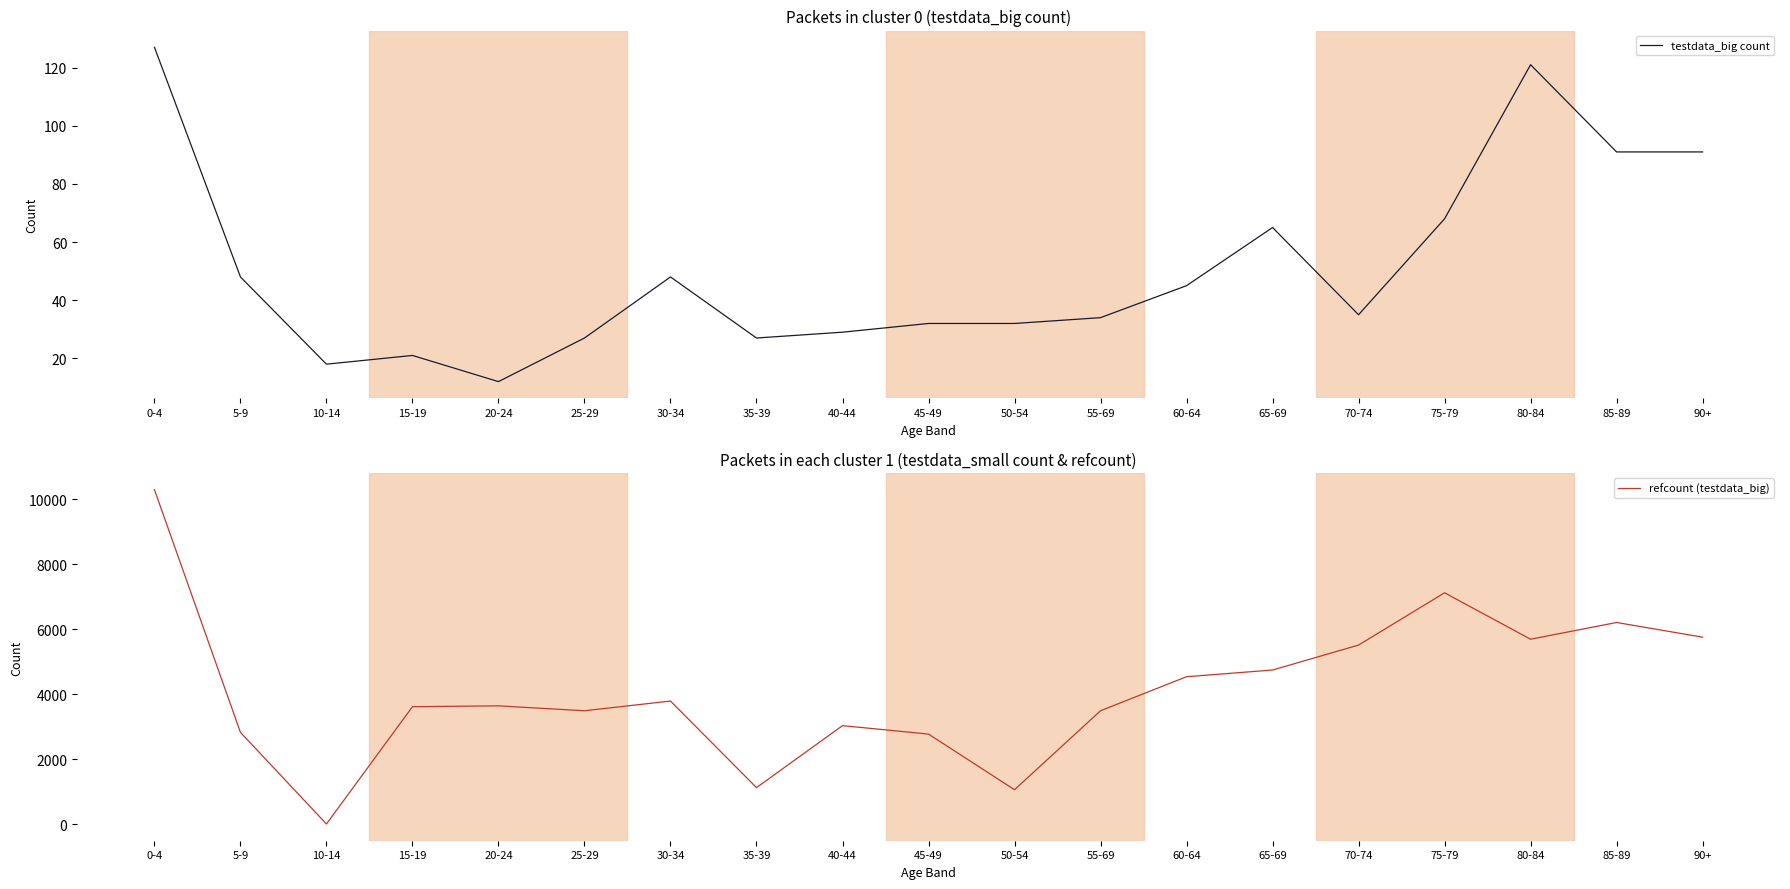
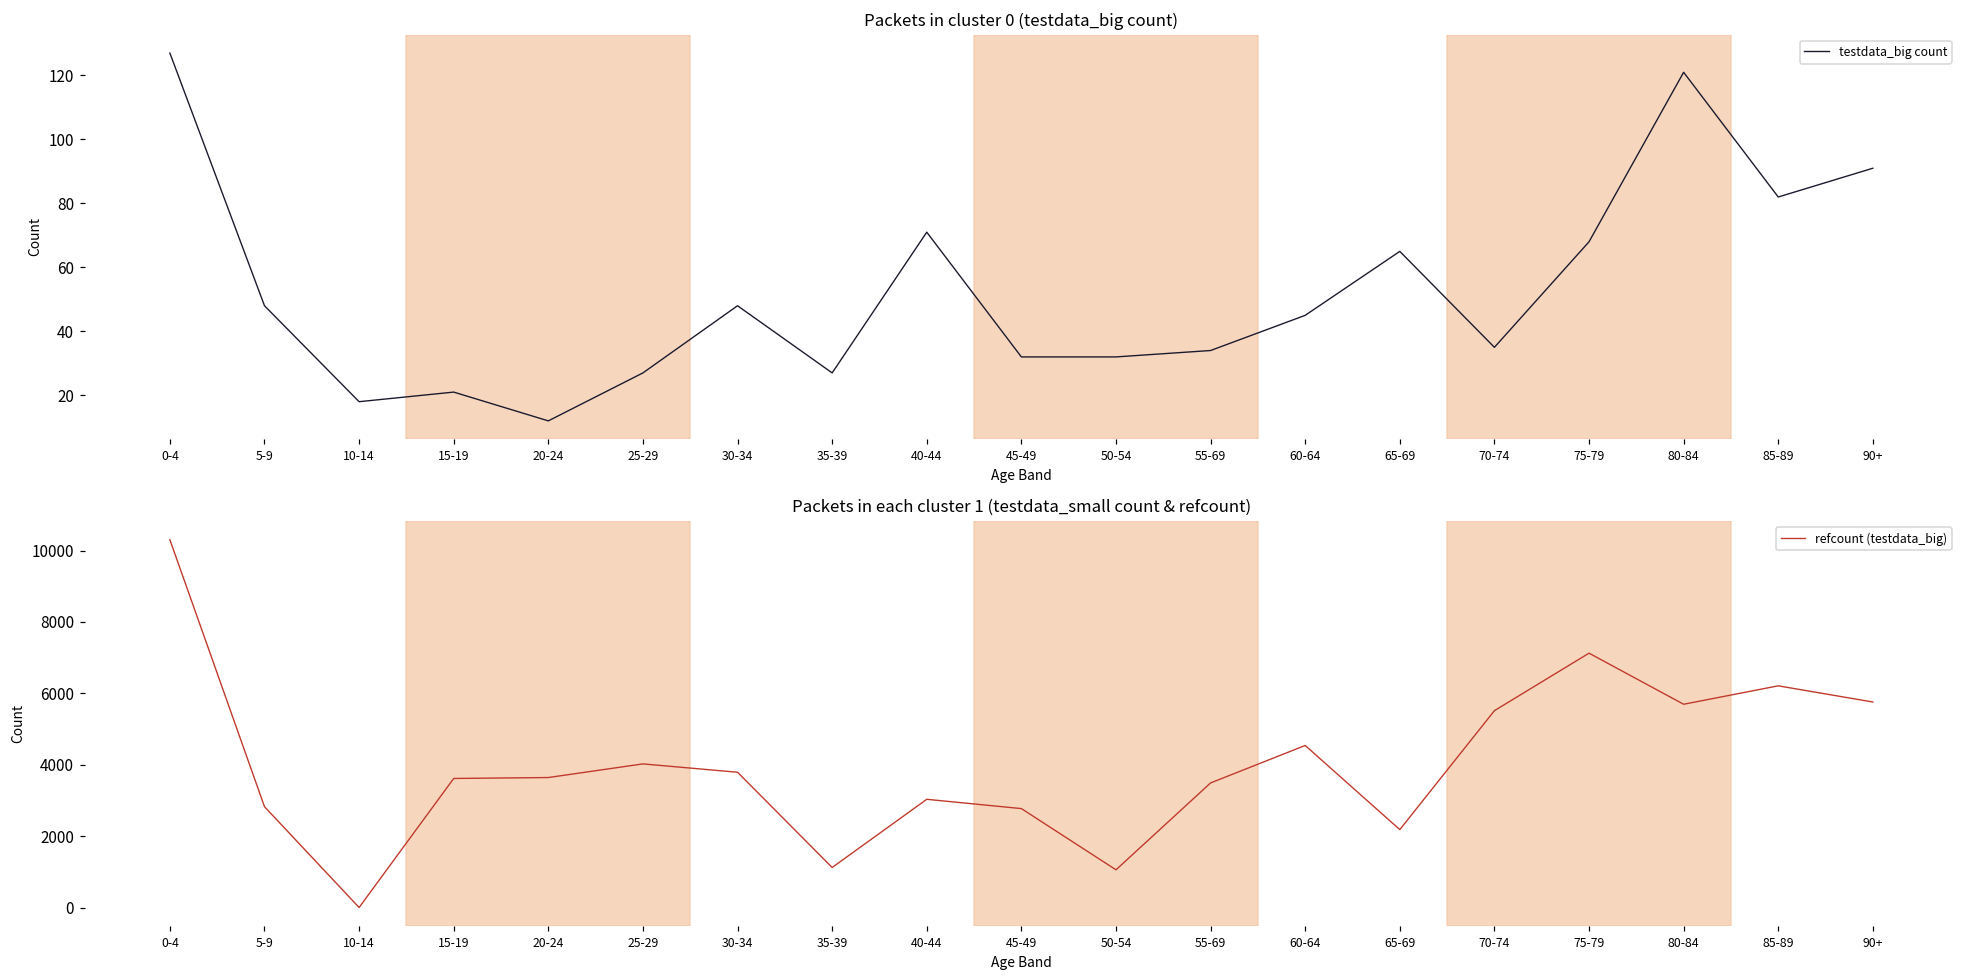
Packets in cluster 0 (testdata_big count), 40-44: 29 -> 71
Packets in cluster 0 (testdata_big count), 85-89: 91 -> 82
Packets in each cluster 1 (testdata_small count & refcount), 25-29: 3500 -> 4000
Packets in each cluster 1 (testdata_small count & refcount), 65-69: 4700 -> 2200
